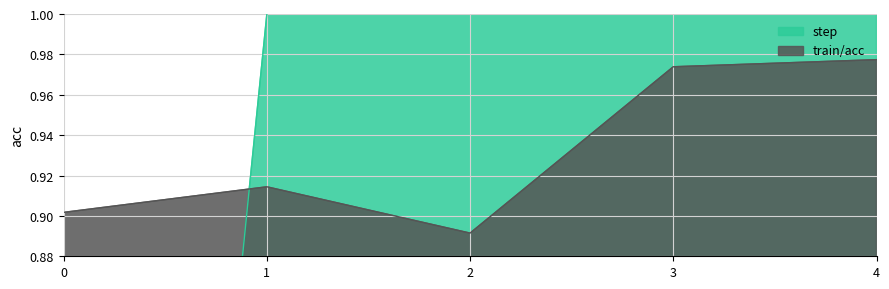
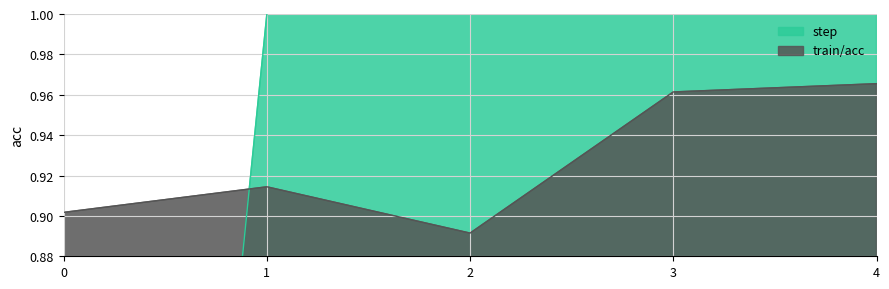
train/acc, 3: 0.974 -> 0.961
train/acc, 4: 0.977 -> 0.965
